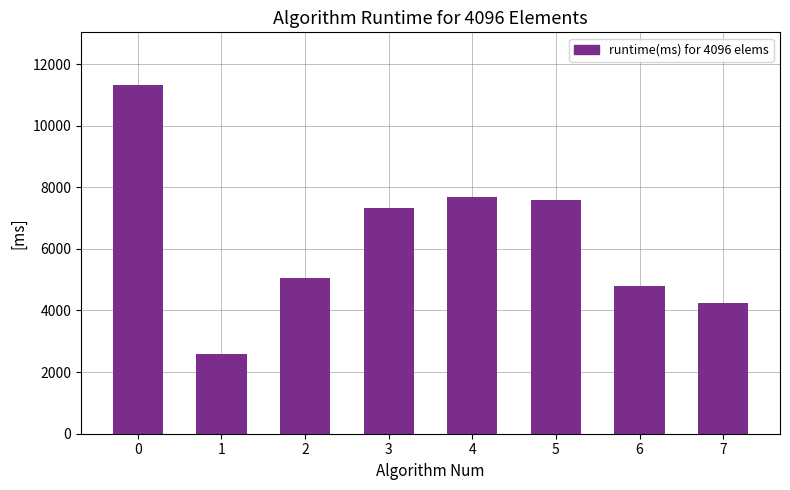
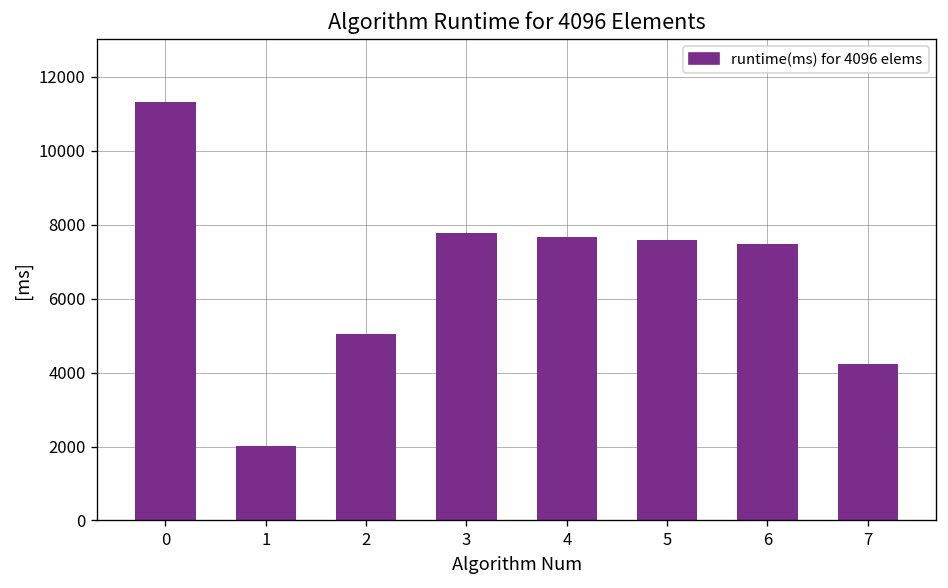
1: 2600 -> 2000
3: 7300 -> 7800
6: 4800 -> 7500
